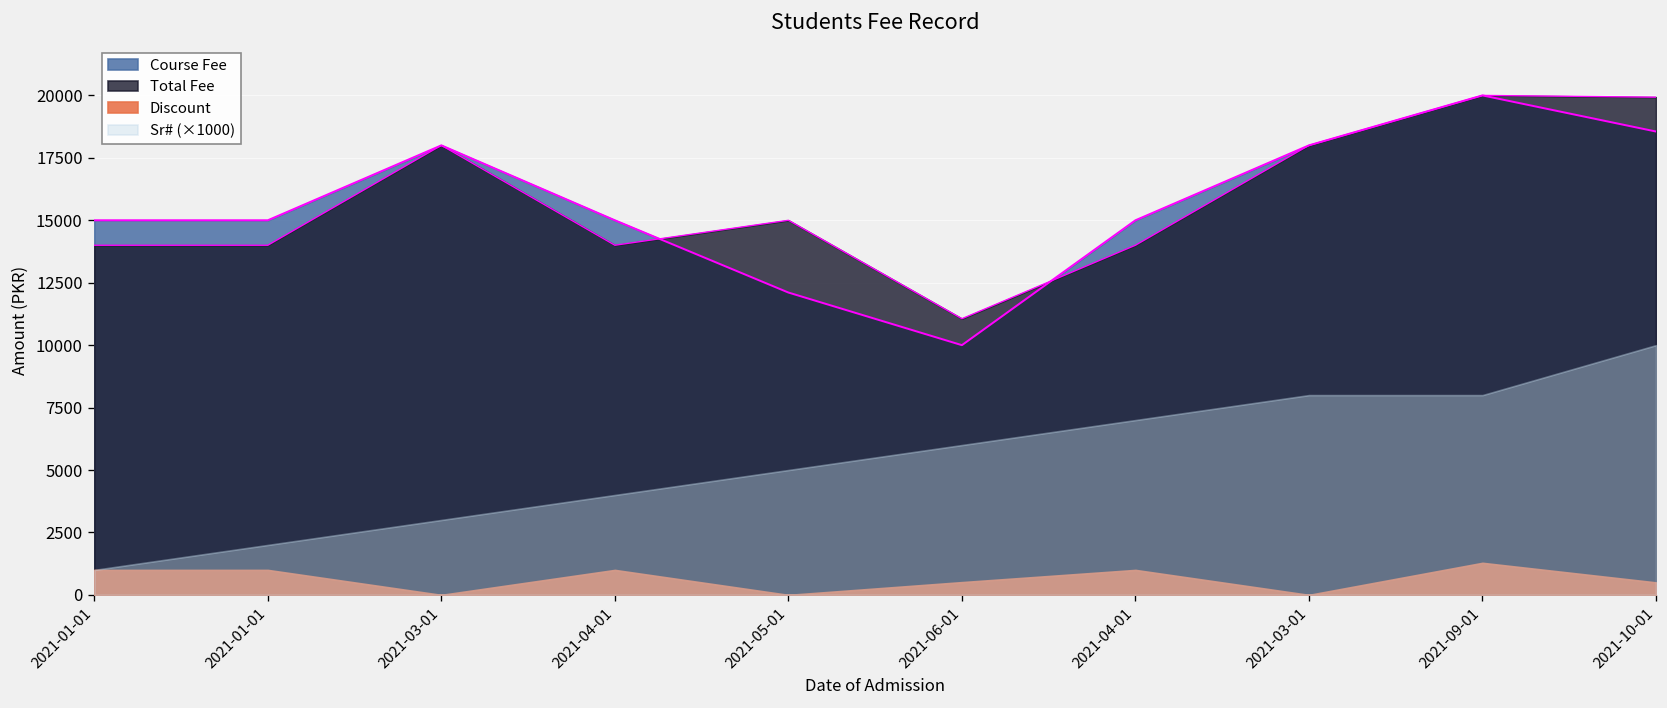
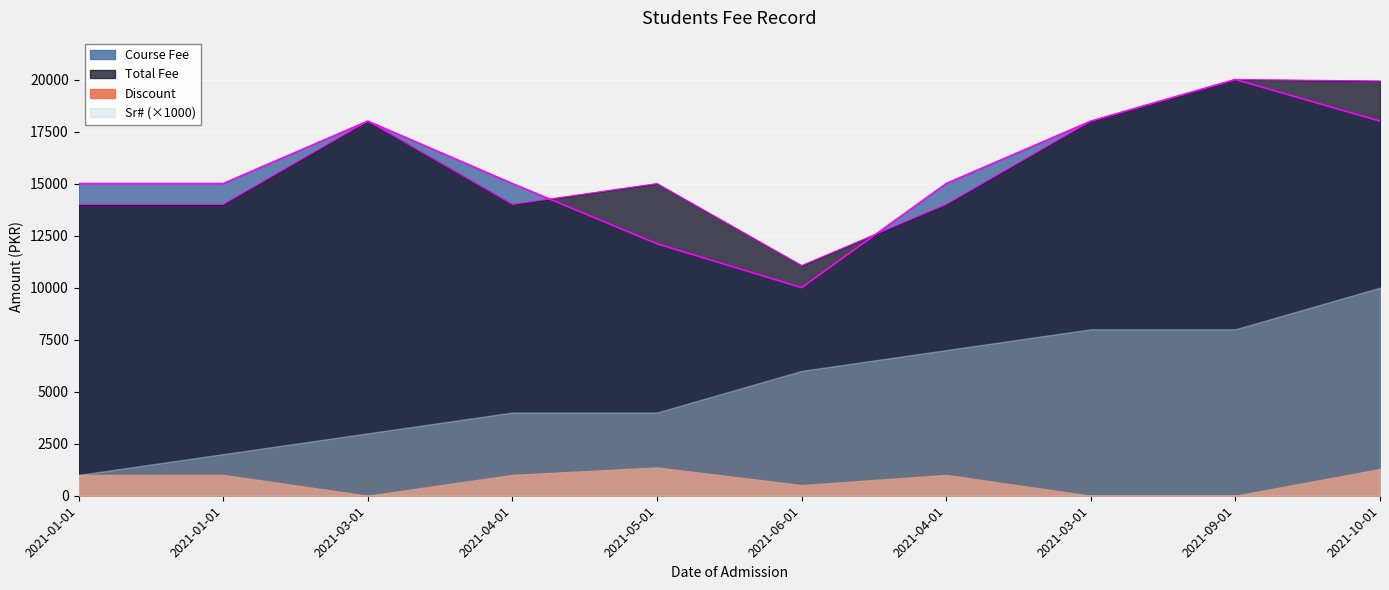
Discount, 2021-05-01: 0 -> 1400
Sr# (×1000), 2021-05-01: 5000 -> 4000
Discount, 2021-09-01: 1300 -> 0
Course Fee, 2021-10-01: 18600 -> 18000
Discount, 2021-10-01: 500 -> 1300
